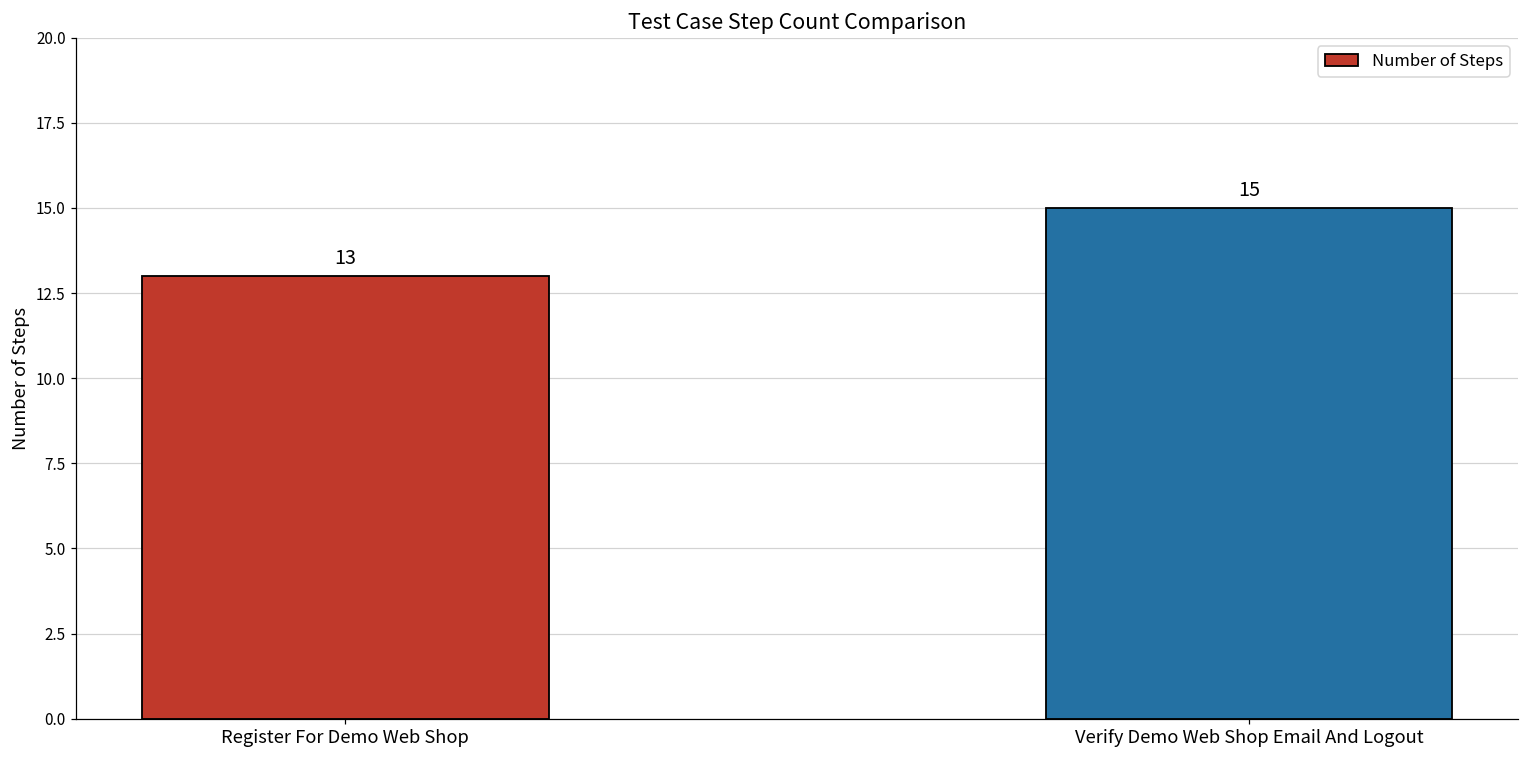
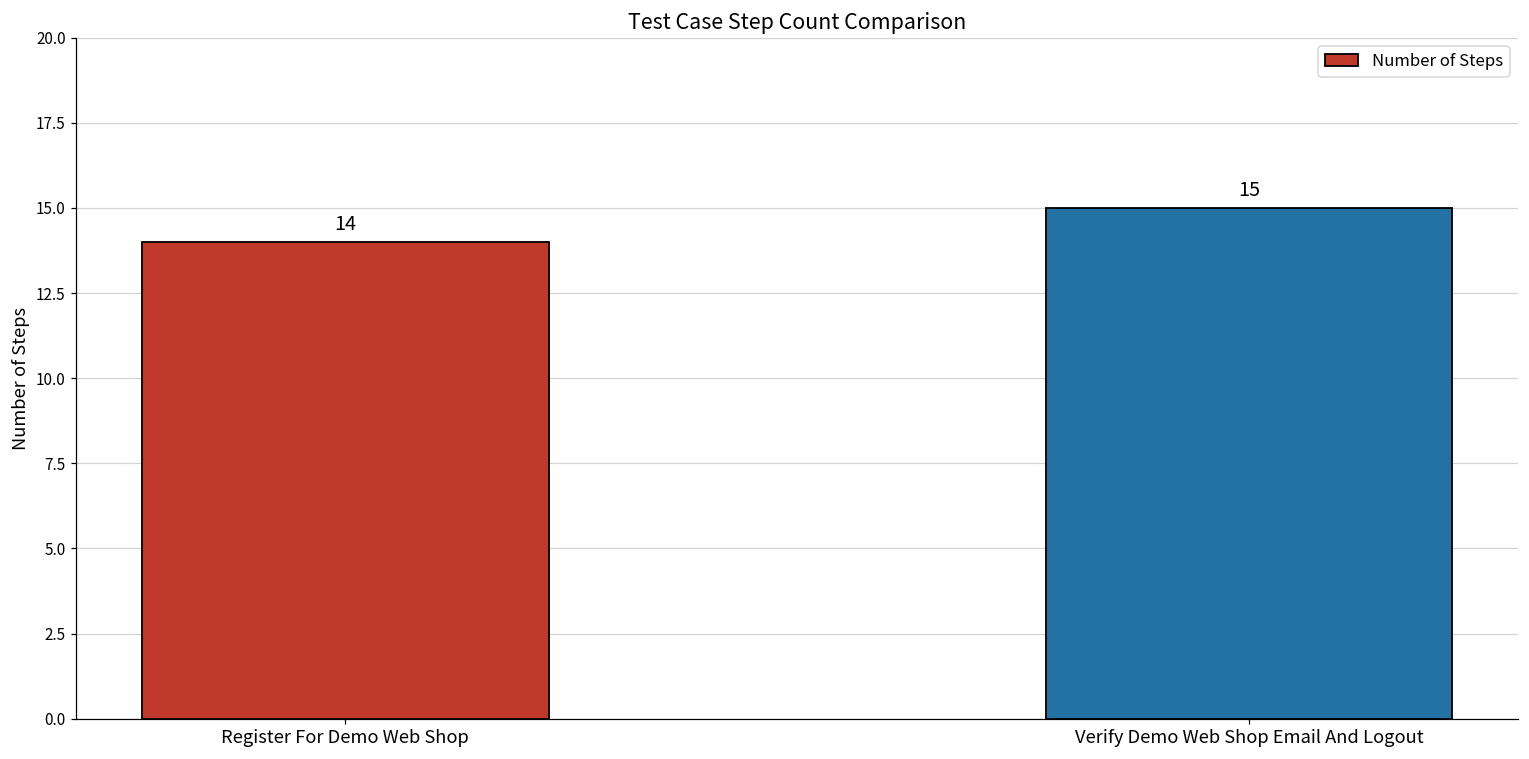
Register For Demo Web Shop: 13 -> 14
